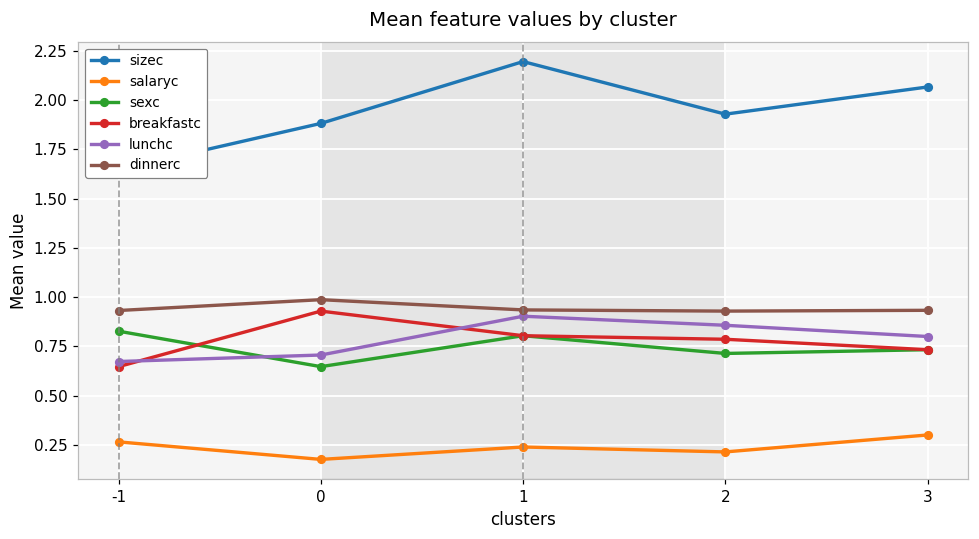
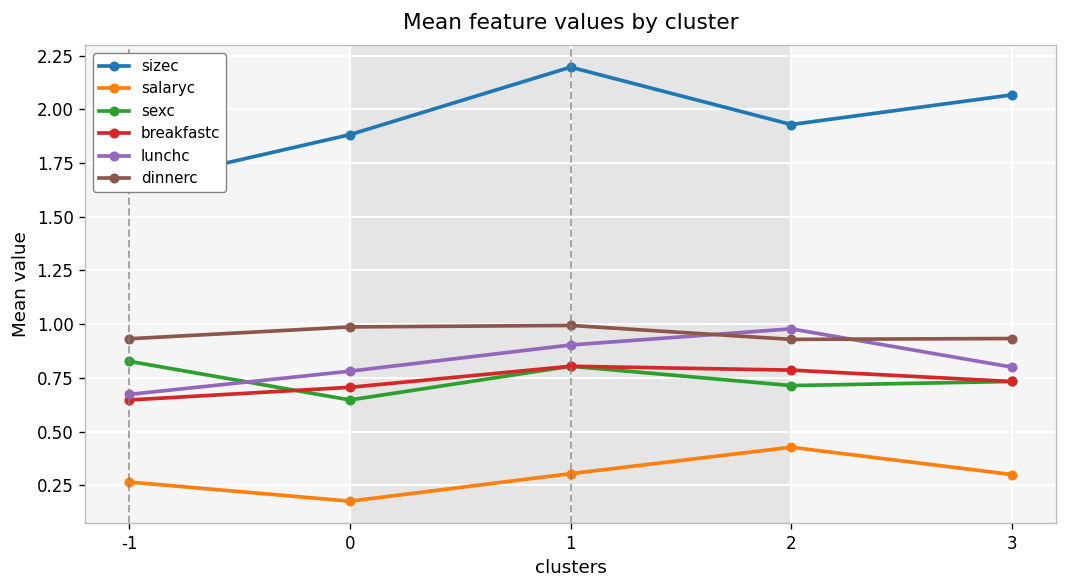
breakfastc, 0: 0.93 -> 0.71
lunchc, 0: 0.71 -> 0.78
salaryc, 1: 0.24 -> 0.30
dinnerc, 1: 0.94 -> 0.99
salaryc, 2: 0.21 -> 0.43
lunchc, 2: 0.86 -> 0.98
